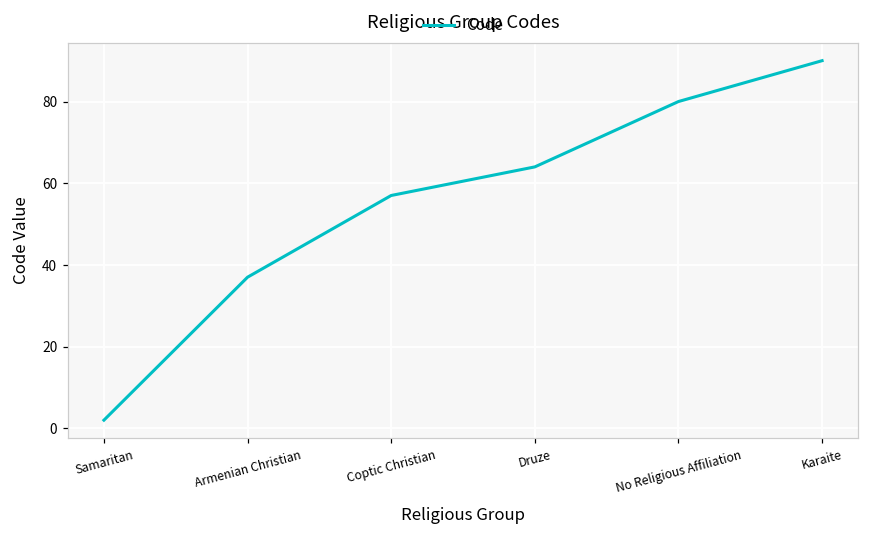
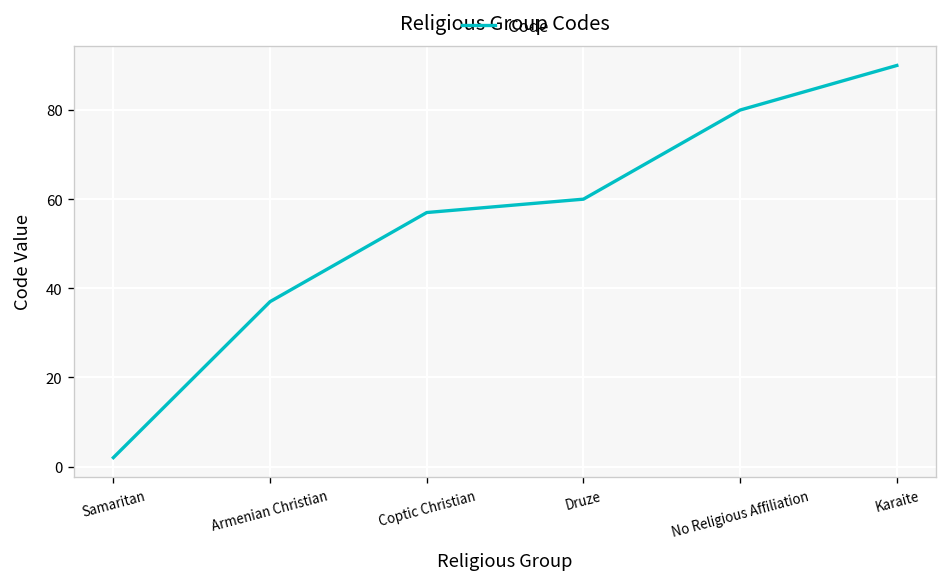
Druze: 64 -> 60
